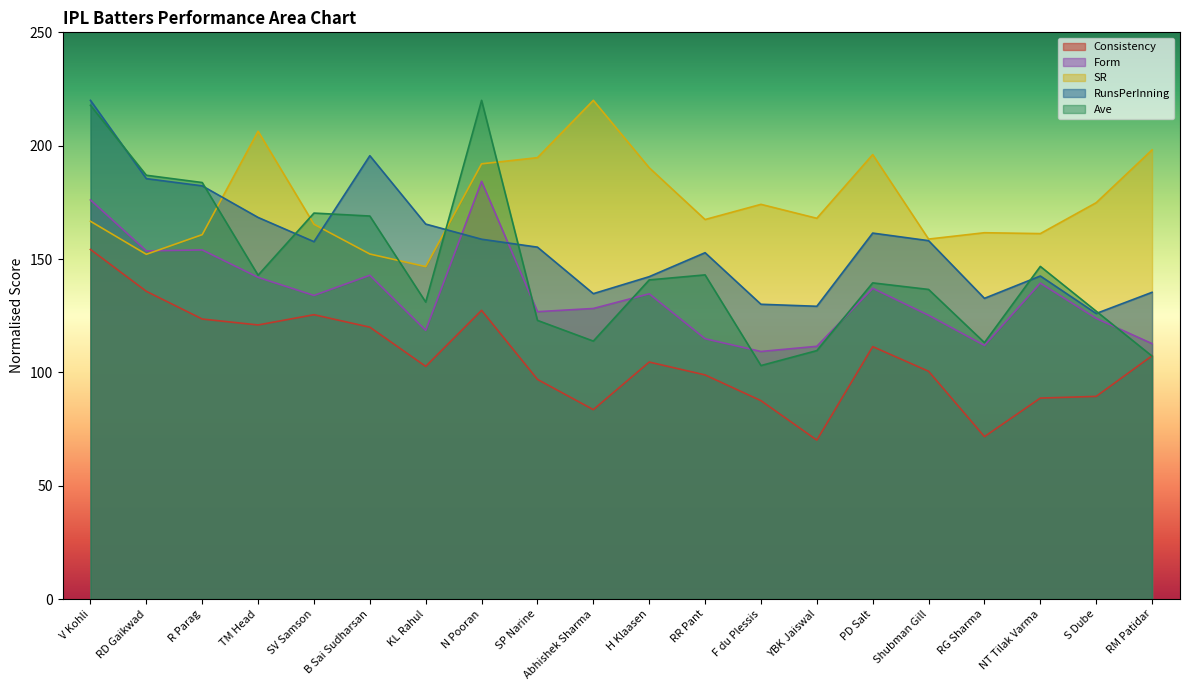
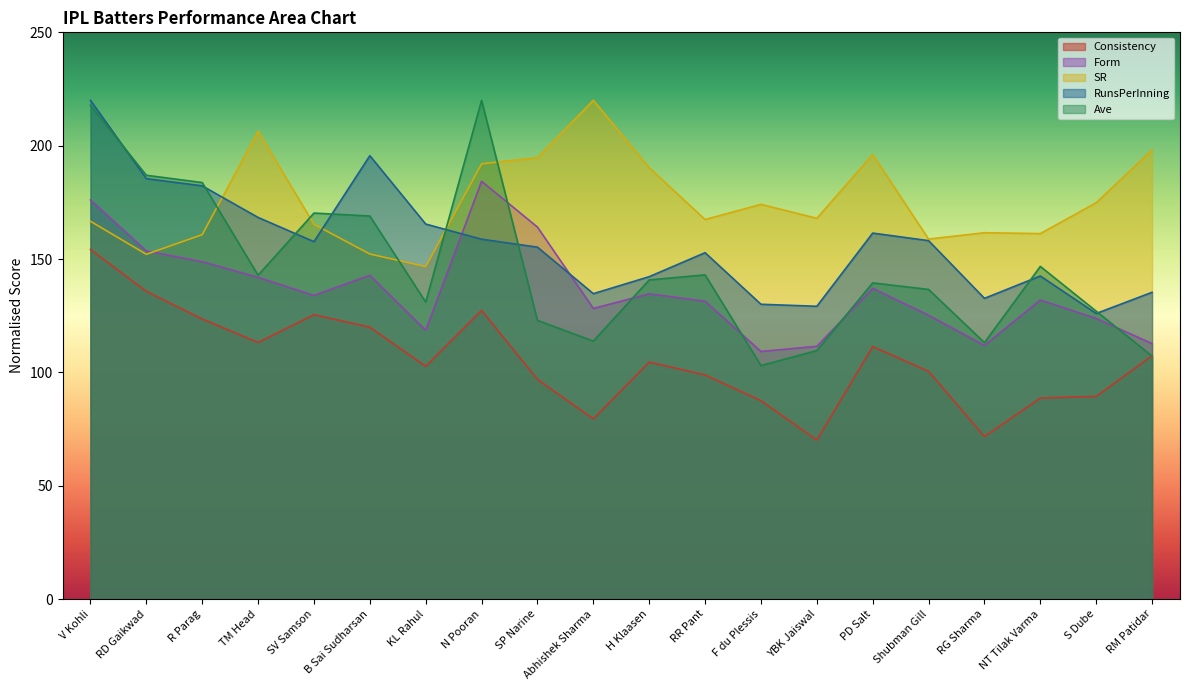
Form, R Parag: 154 -> 149
Consistency, TM Head: 121 -> 113
Form, SP Narine: 127 -> 164
Consistency, Abhishek Sharma: 84 -> 79
Form, RR Pant: 115 -> 131
Form, NT Tilak Varma: 139 -> 132
